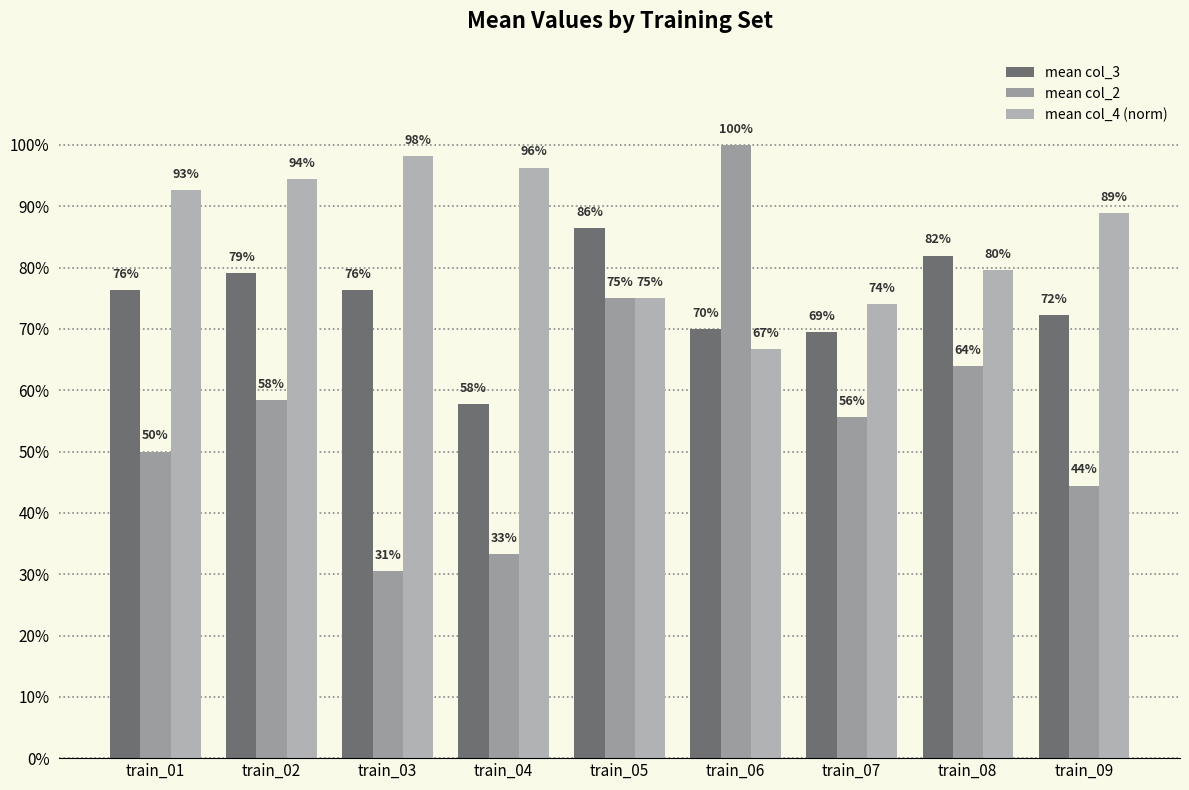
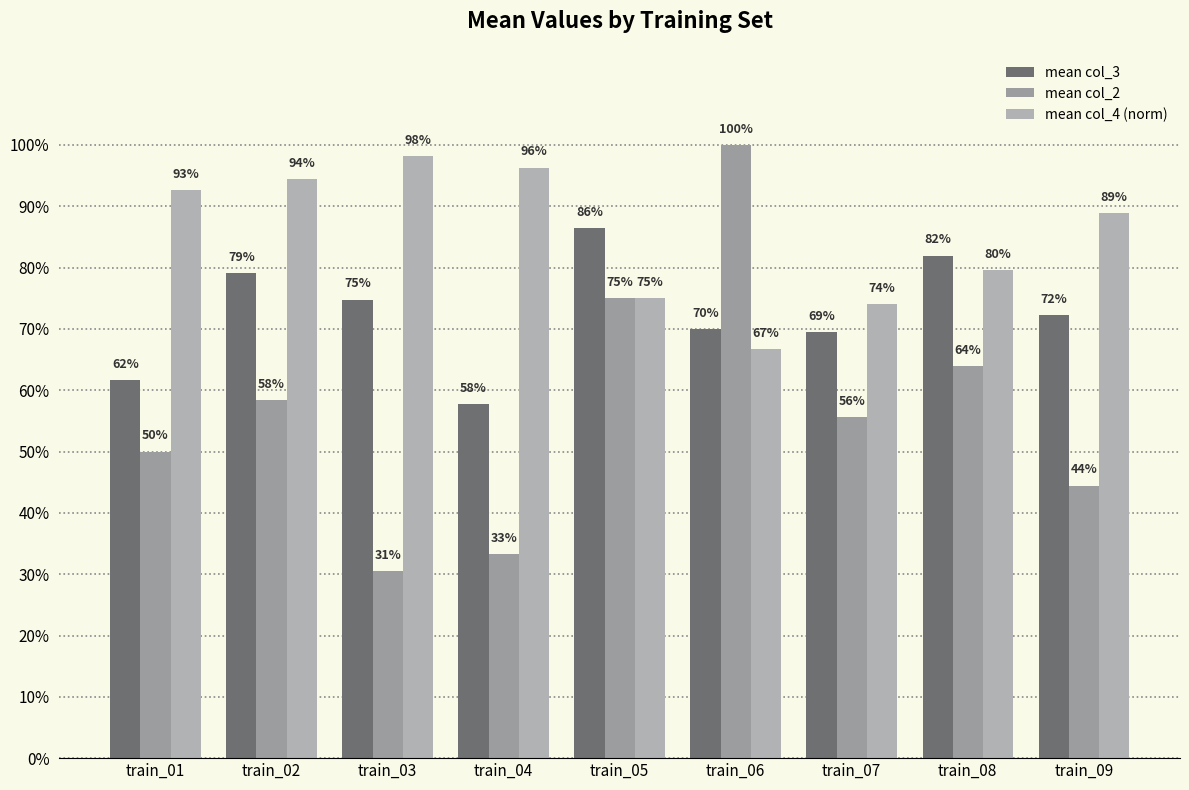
mean col_3, train_01: 76% -> 62%
mean col_3, train_03: 76% -> 75%
